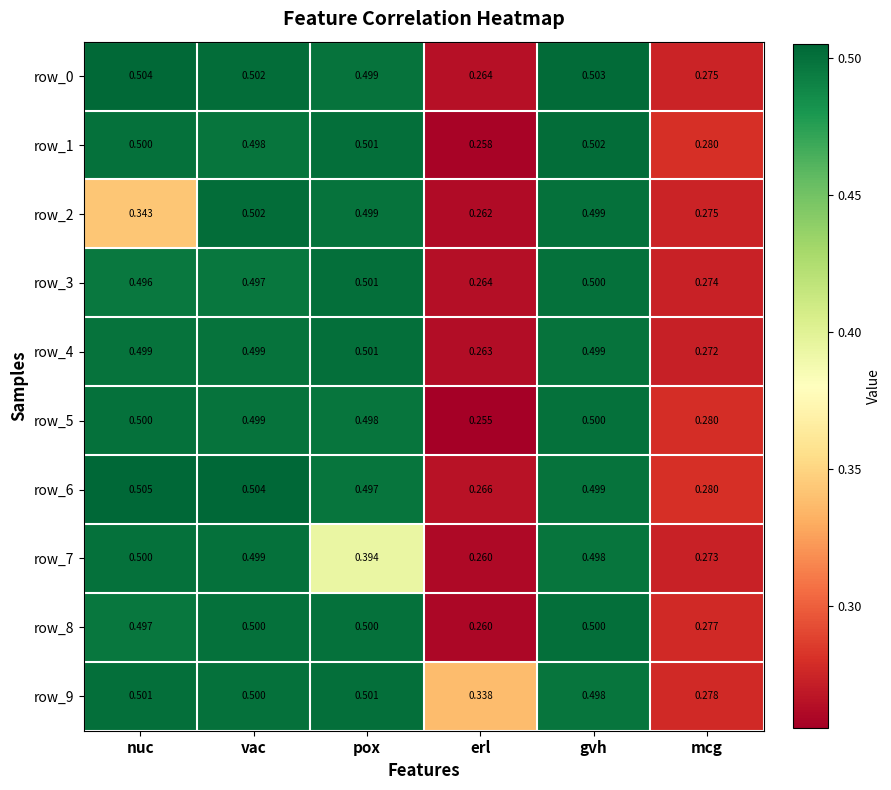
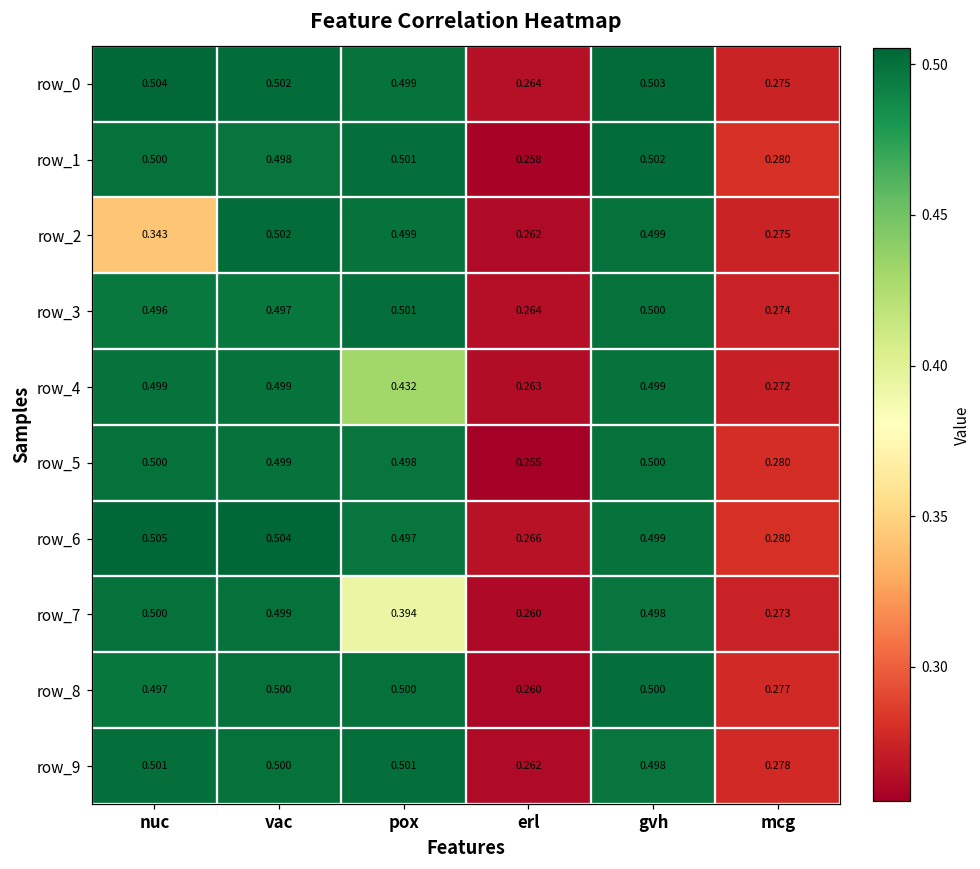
row_4, pox: 0.501 -> 0.432
row_9, erl: 0.338 -> 0.262
